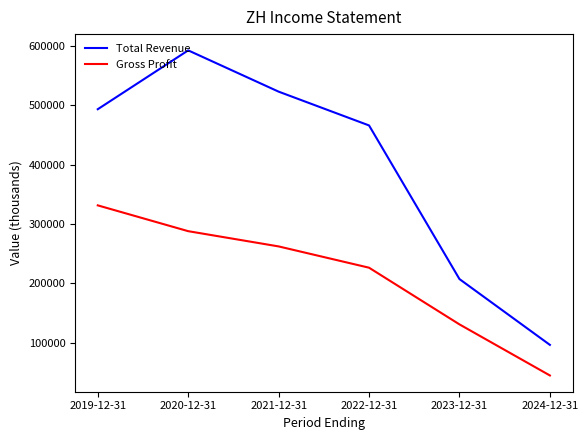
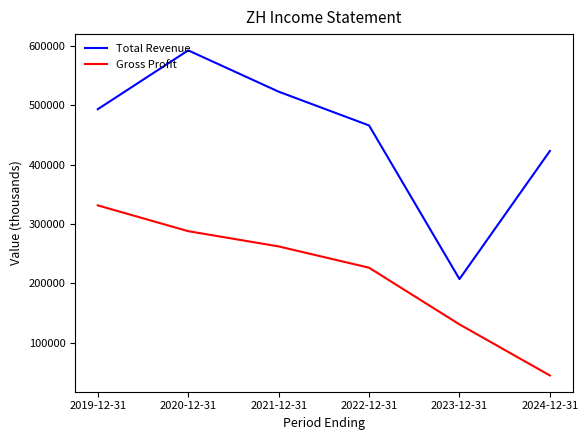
Total Revenue, 2024-12-31: 100000 -> 420000
